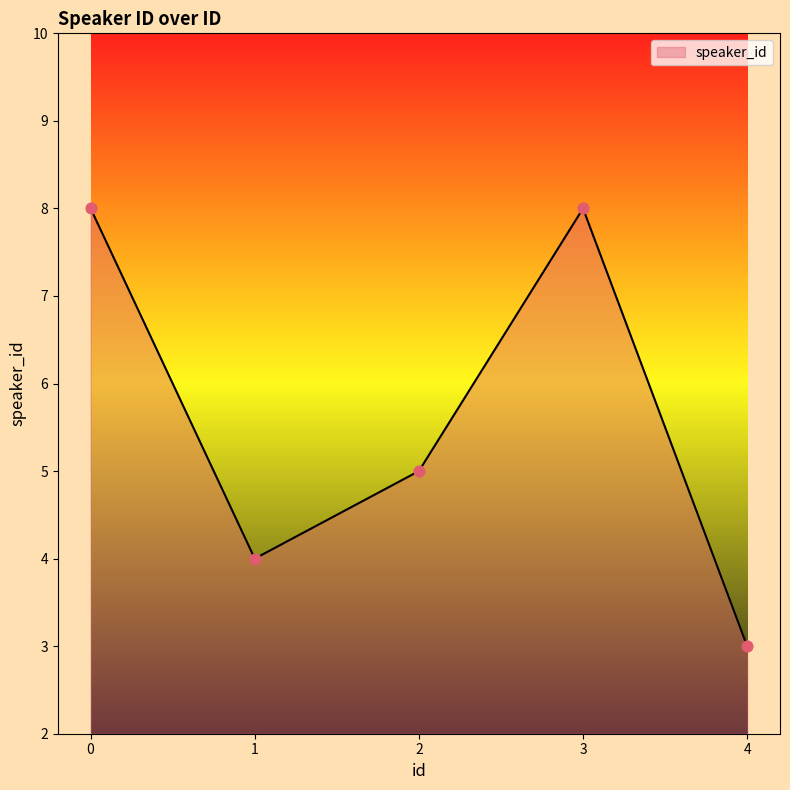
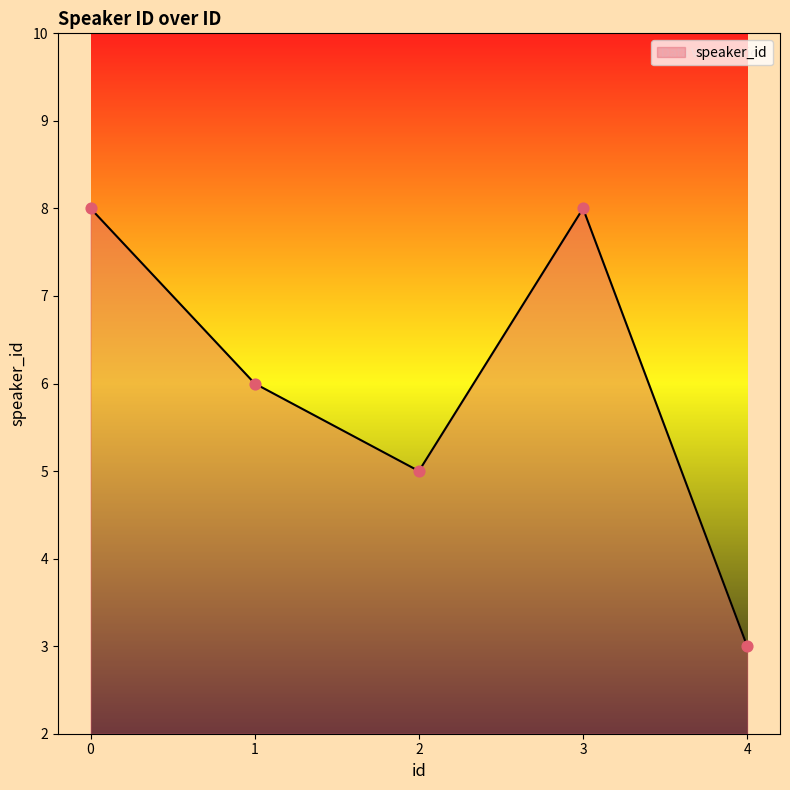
1: 4 -> 6
